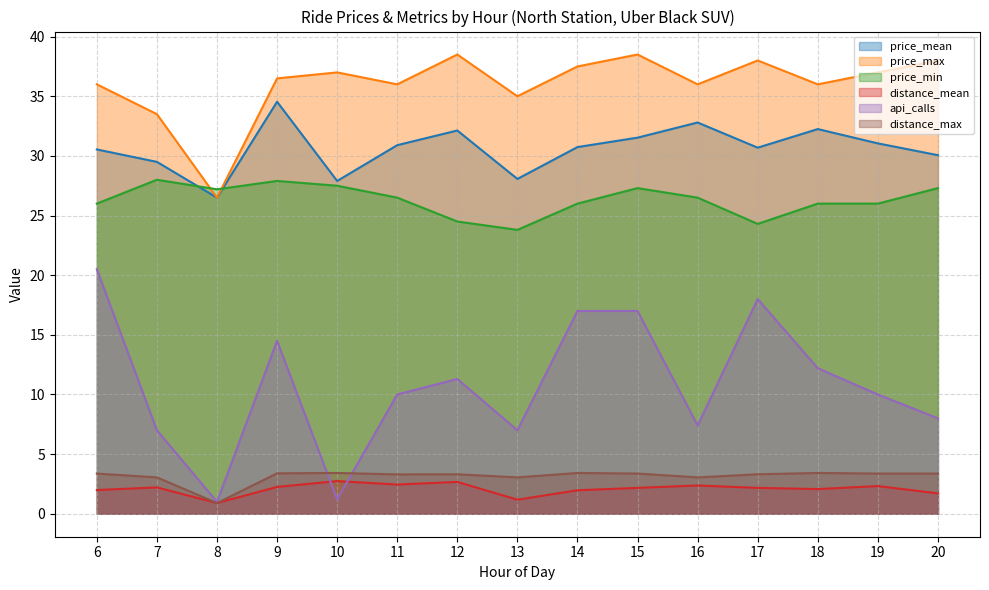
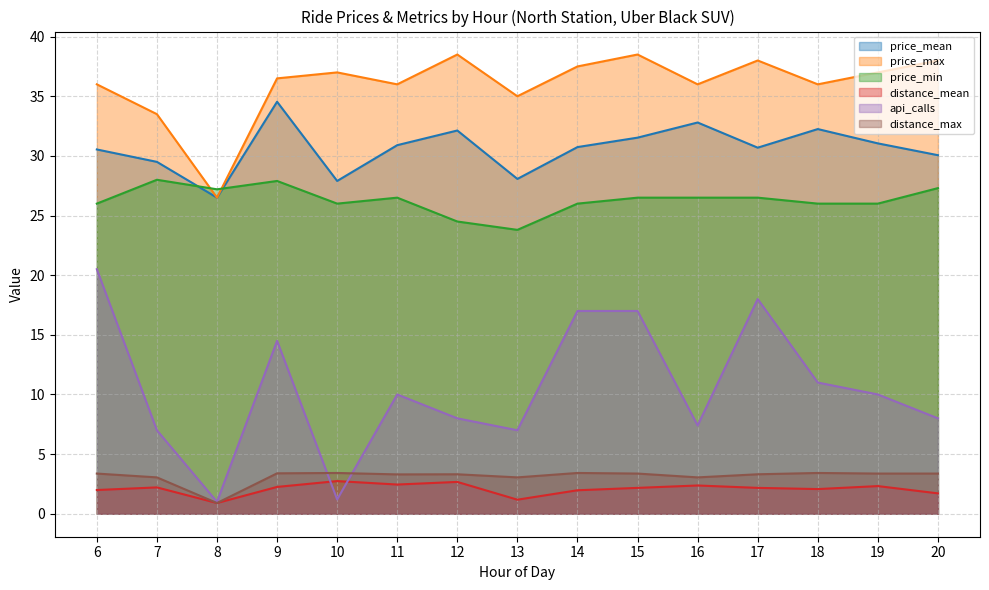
price_min, 10: 27.5 -> 26.0
api_calls, 12: 11.3 -> 8.0
price_min, 15: 27.3 -> 26.5
price_min, 17: 24.3 -> 26.5
api_calls, 18: 12.2 -> 11.0
